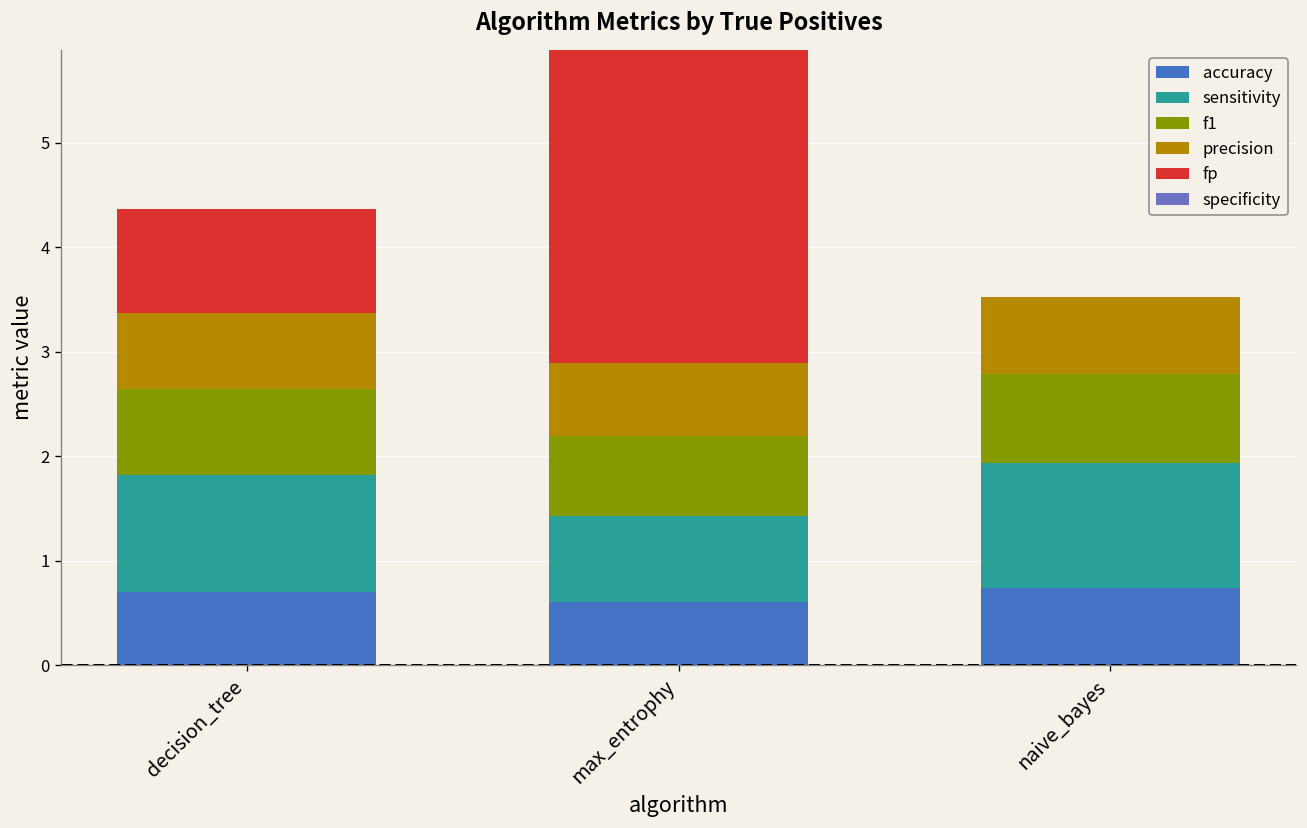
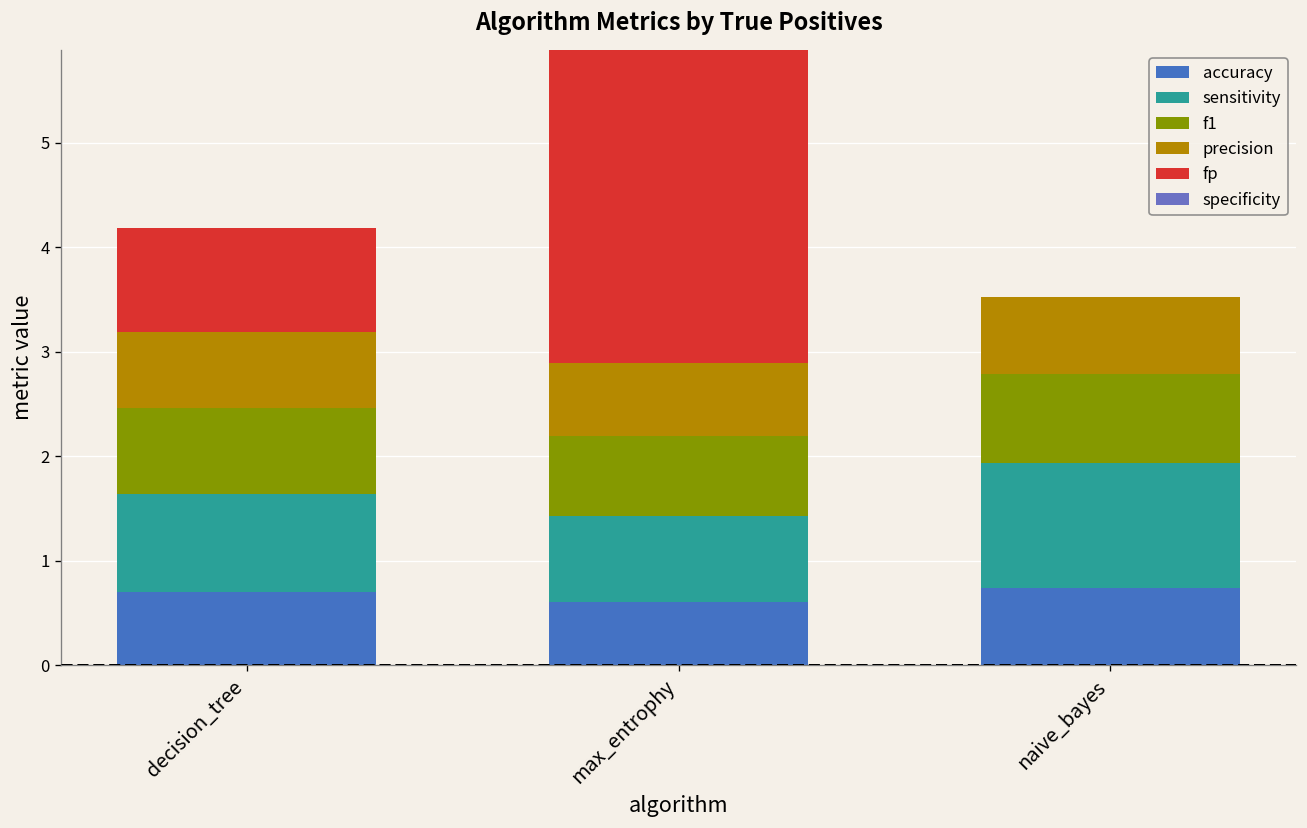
sensitivity, decision_tree: 1.1 -> 0.9
